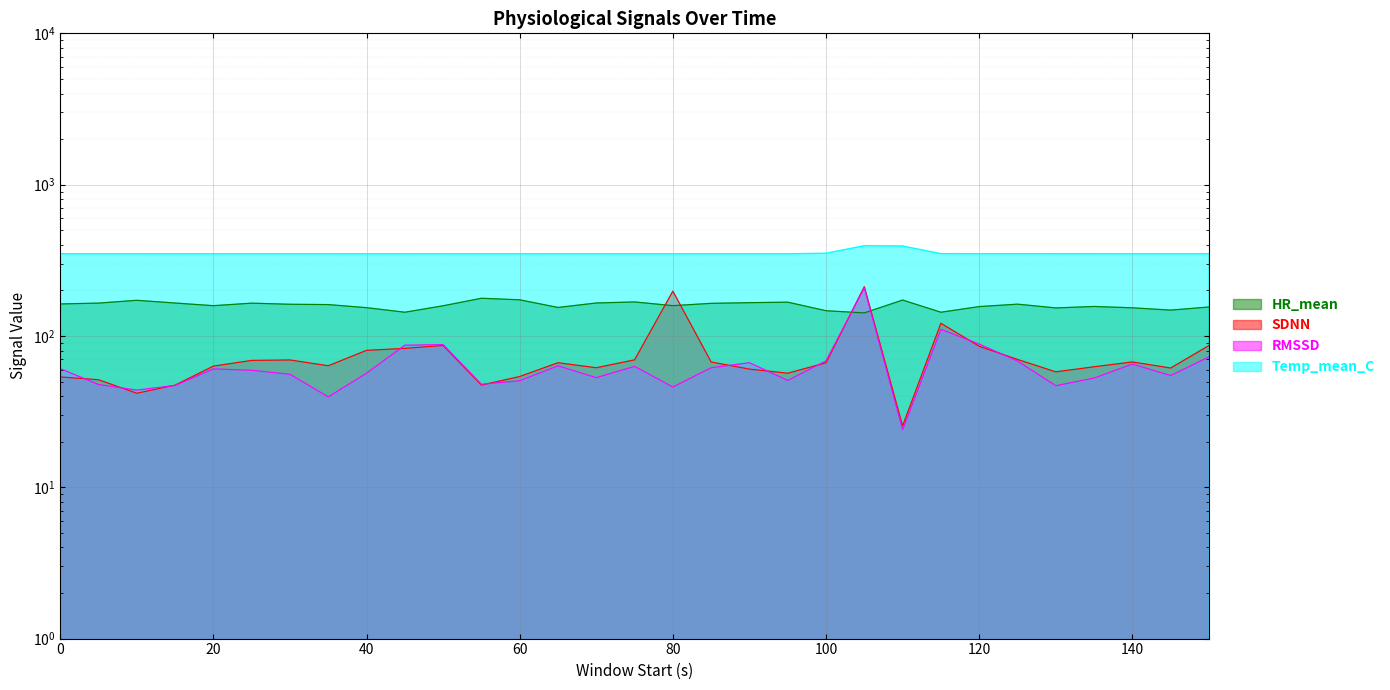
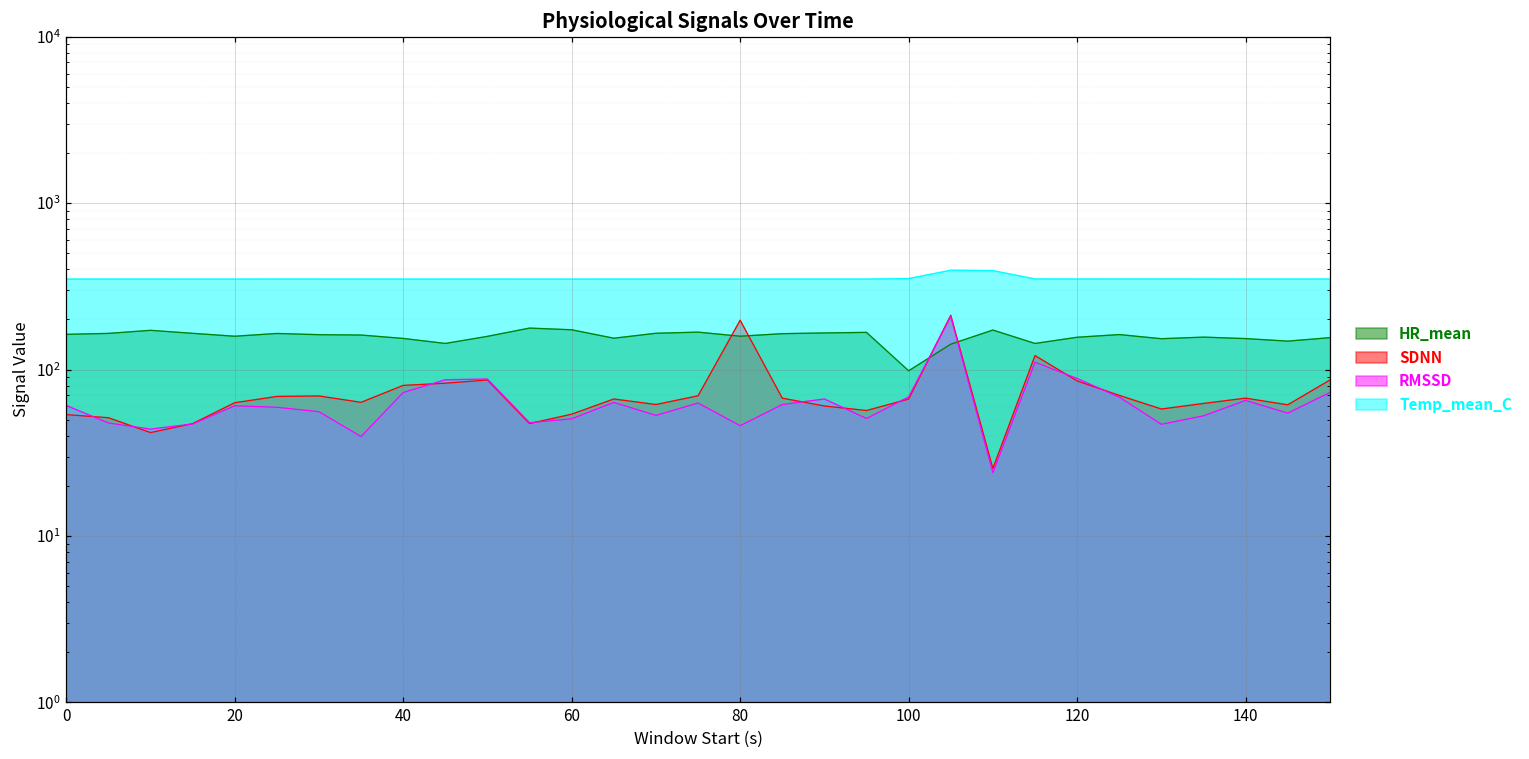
RMSSD, 40: 57 -> 70
HR_mean, 100: 150 -> 100
